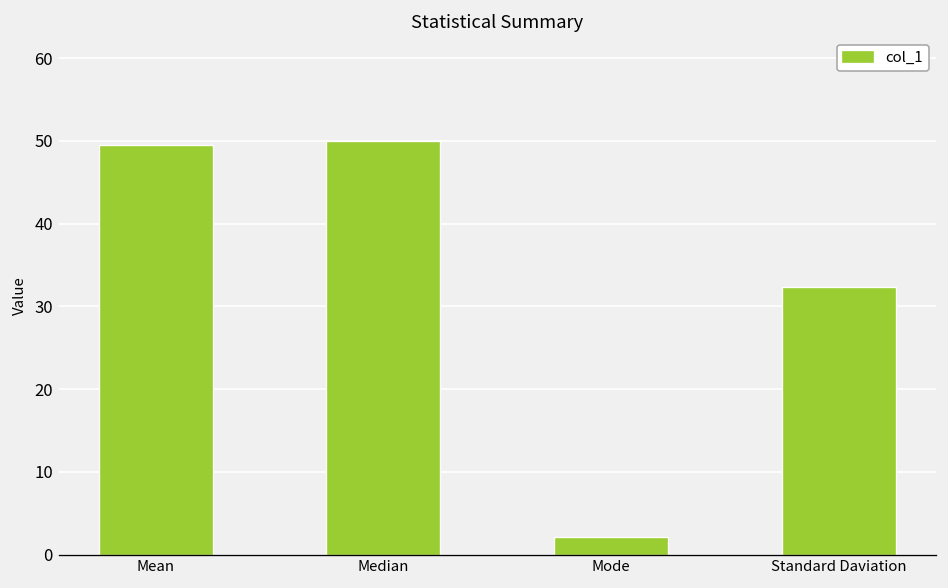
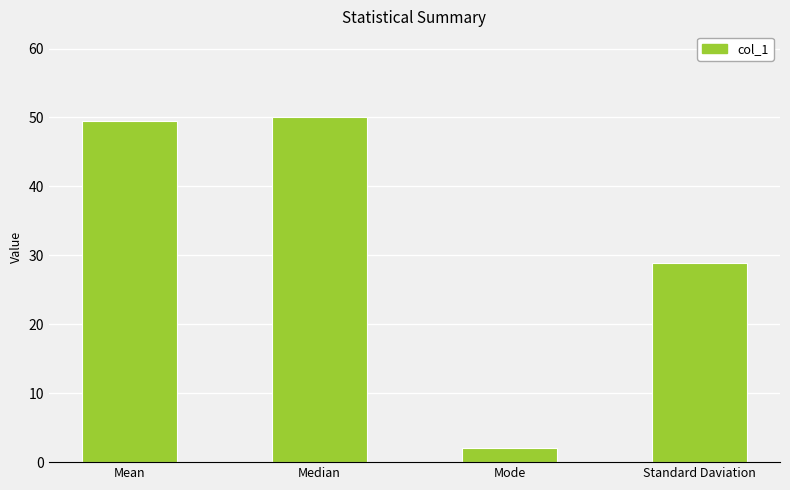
Standard Daviation: 32 -> 29
